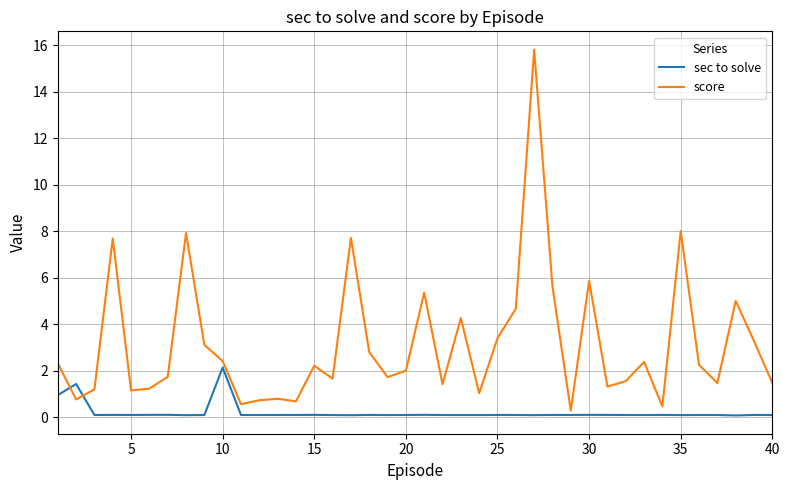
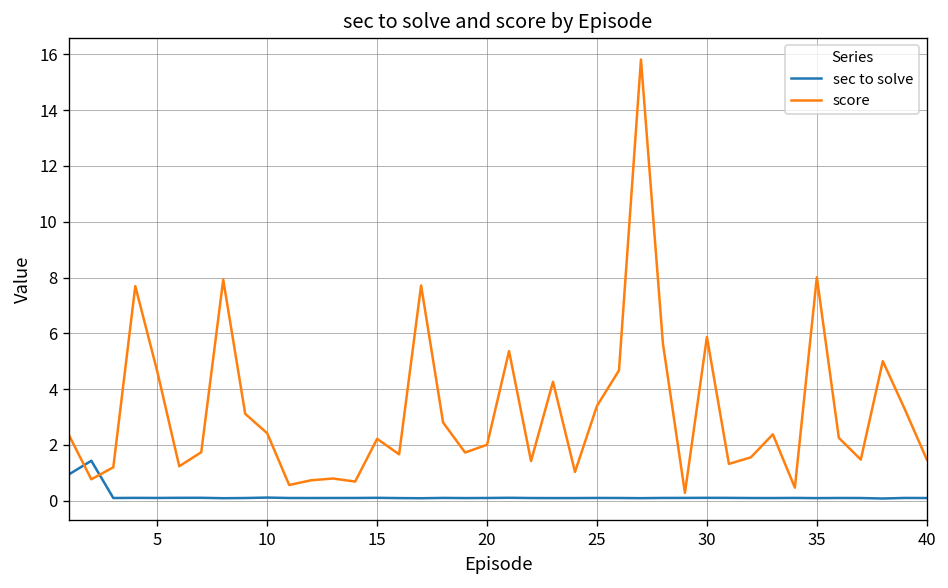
score, 5: 1.1 -> 4.6
sec to solve, 10: 2.1 -> 0.1
